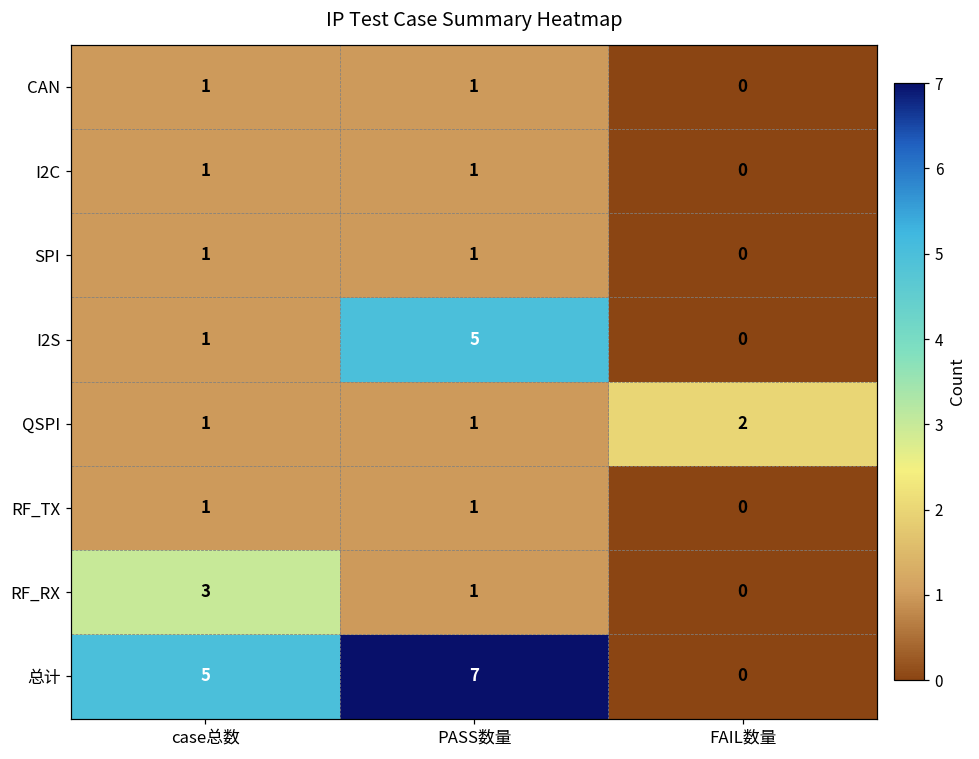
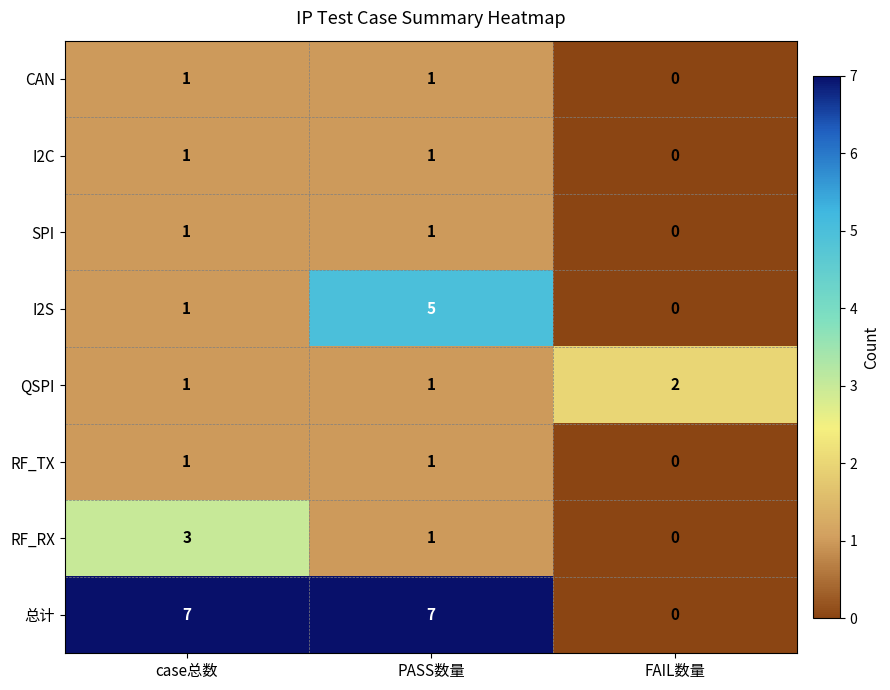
总计, case总数: 5 -> 7
